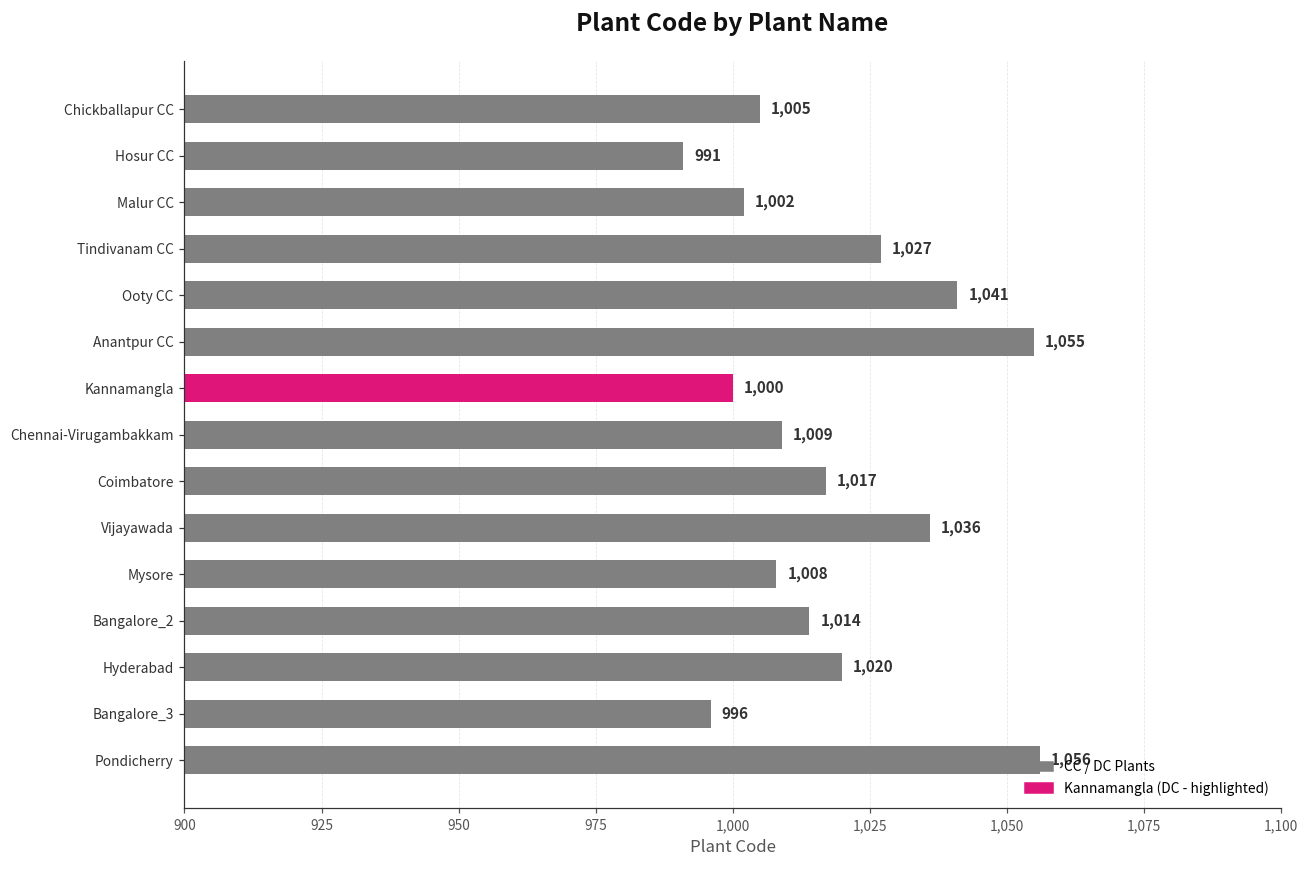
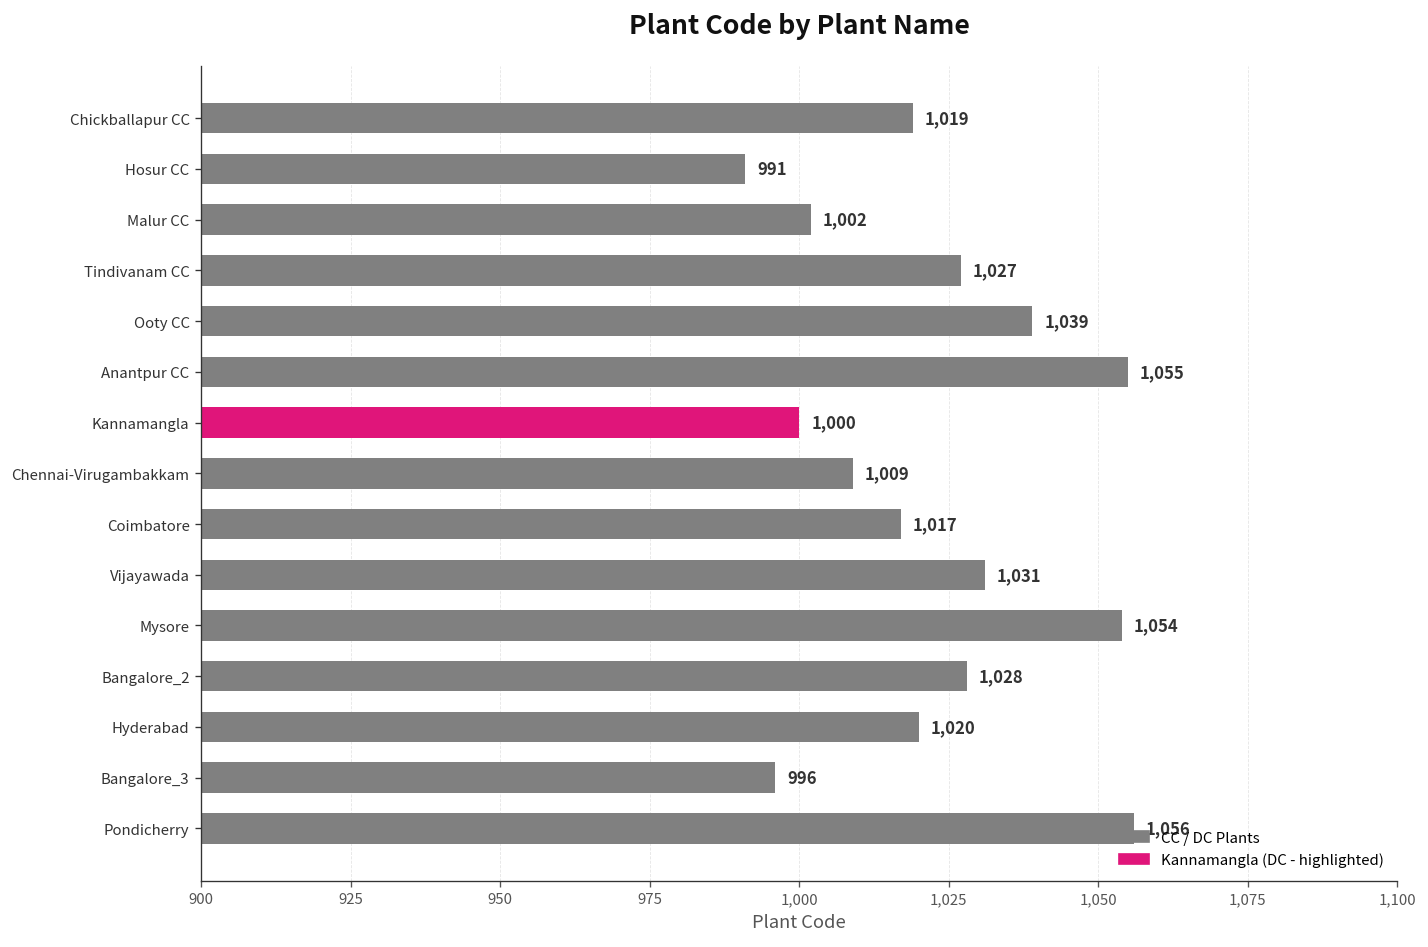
Chickballapur CC: 1,005 -> 1,019
Ooty CC: 1,041 -> 1,039
Vijayawada: 1,036 -> 1,031
Mysore: 1,008 -> 1,054
Bangalore_2: 1,014 -> 1,028
